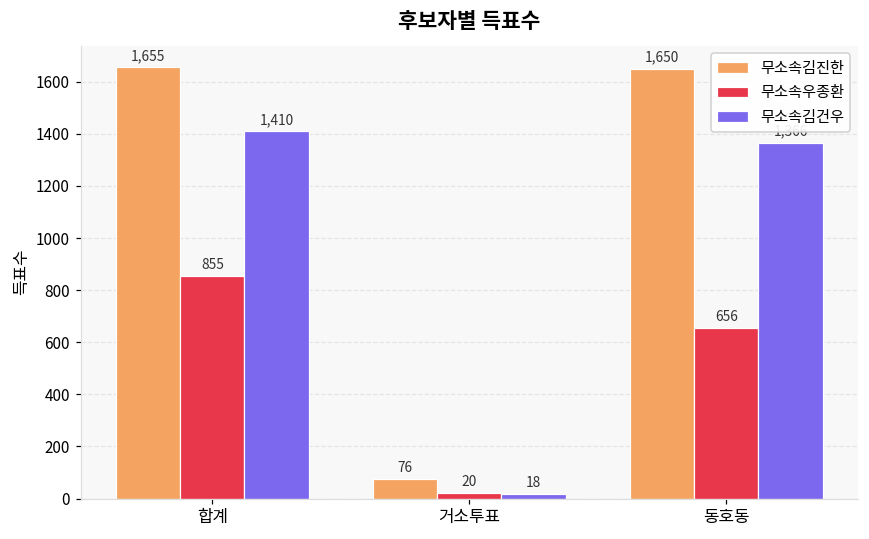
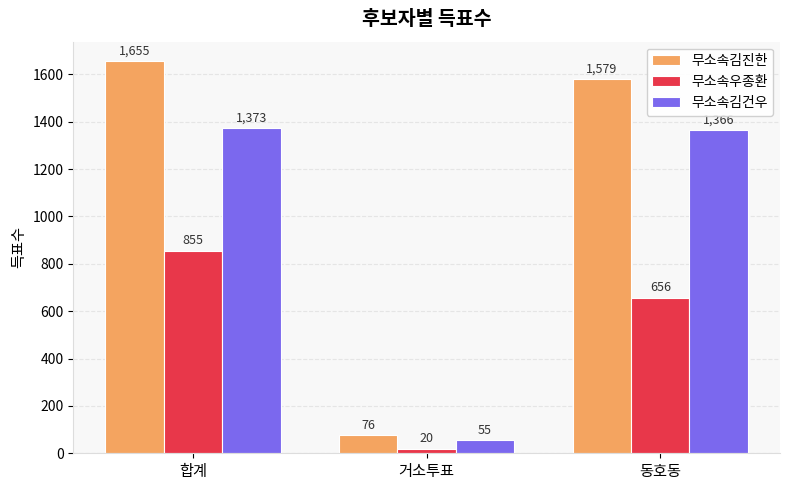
무소속김건우, 합계: 1,410 -> 1,373
무소속김건우, 거소투표: 18 -> 55
무소속김진한, 동호동: 1,650 -> 1,579
